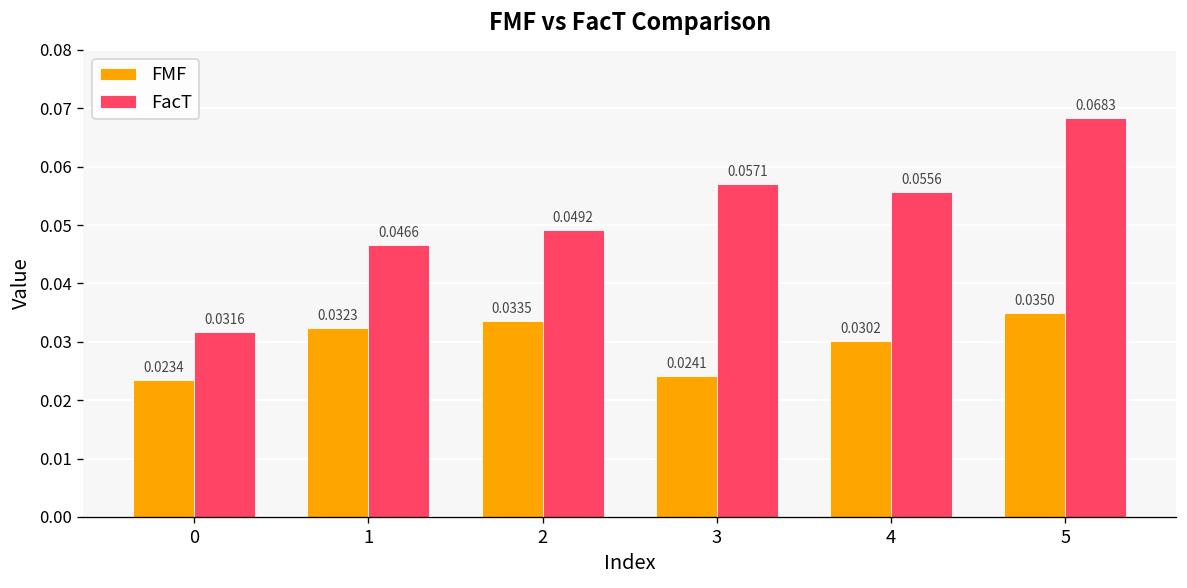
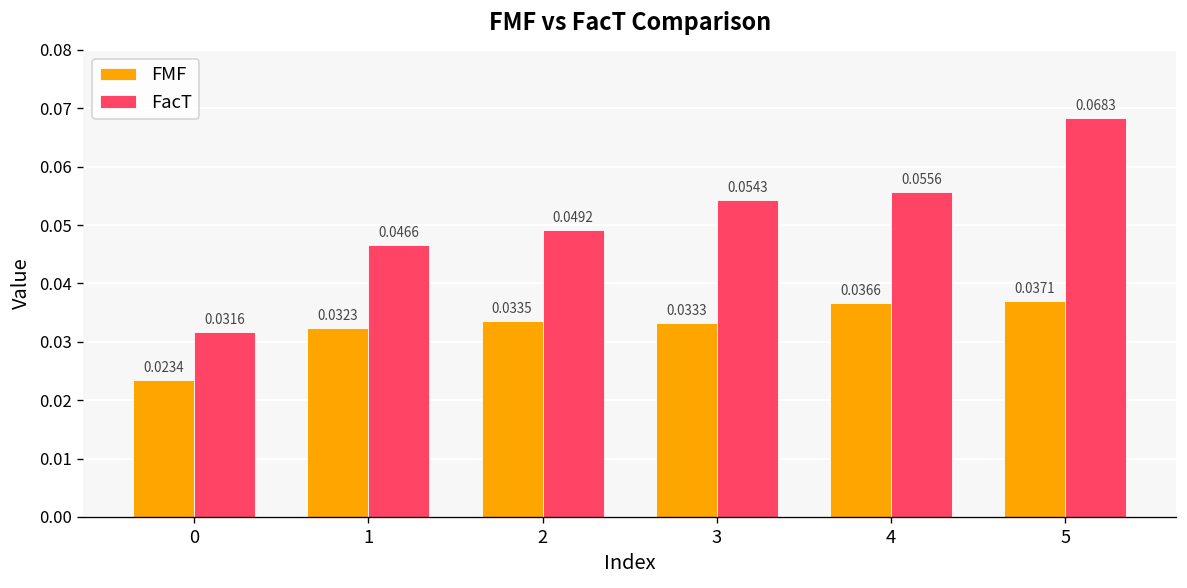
FMF, 3: 0.0241 -> 0.0333
FacT, 3: 0.0571 -> 0.0543
FMF, 4: 0.0302 -> 0.0366
FMF, 5: 0.0350 -> 0.0371
